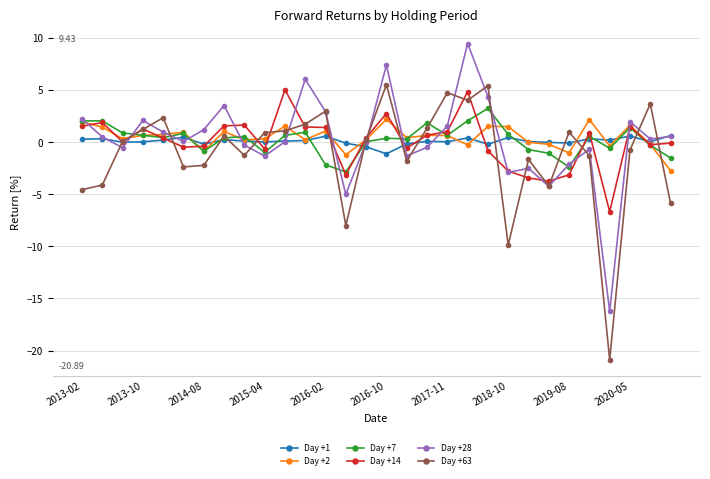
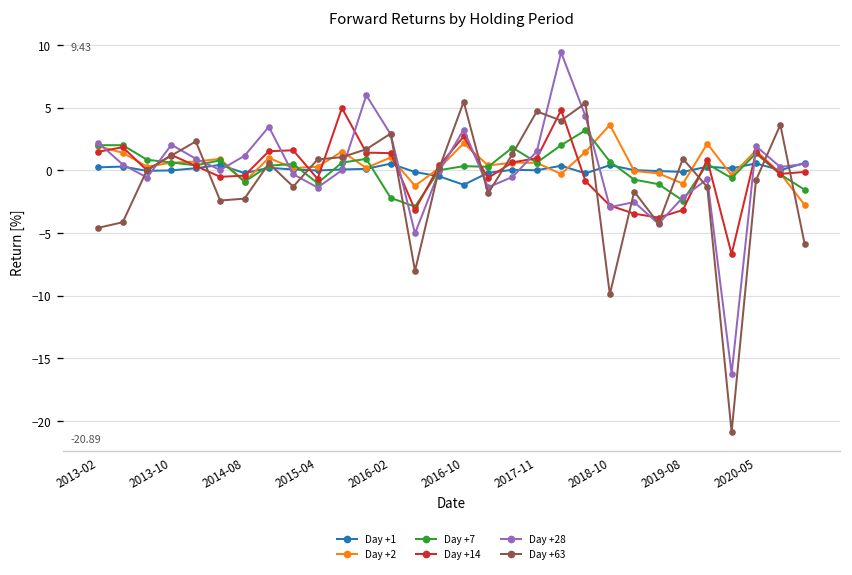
Day +28, 2016-10: 7.4 -> 3.3
Day +2, 2018-10: 1.5 -> 3.6
